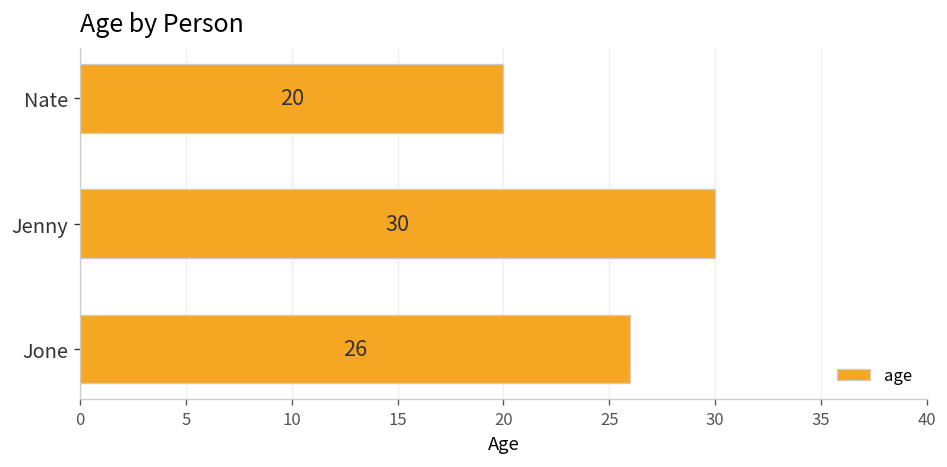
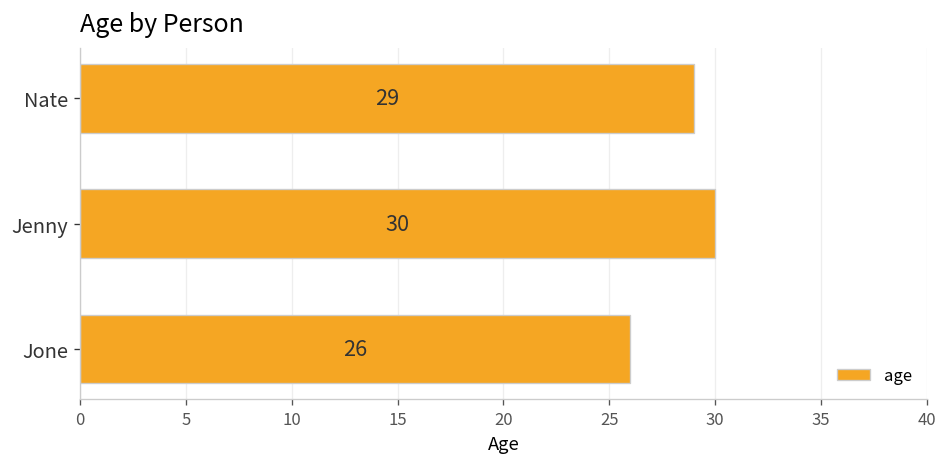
Nate: 20 -> 29
